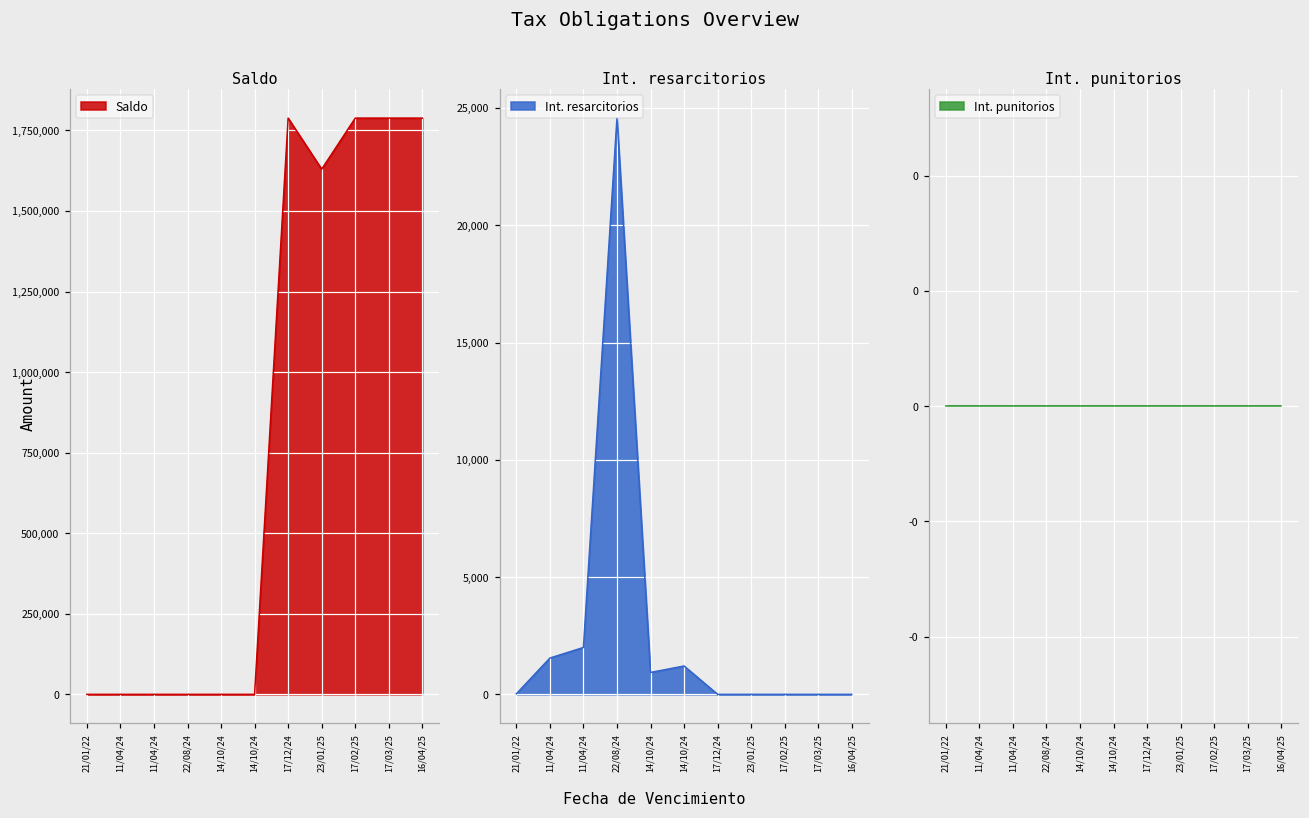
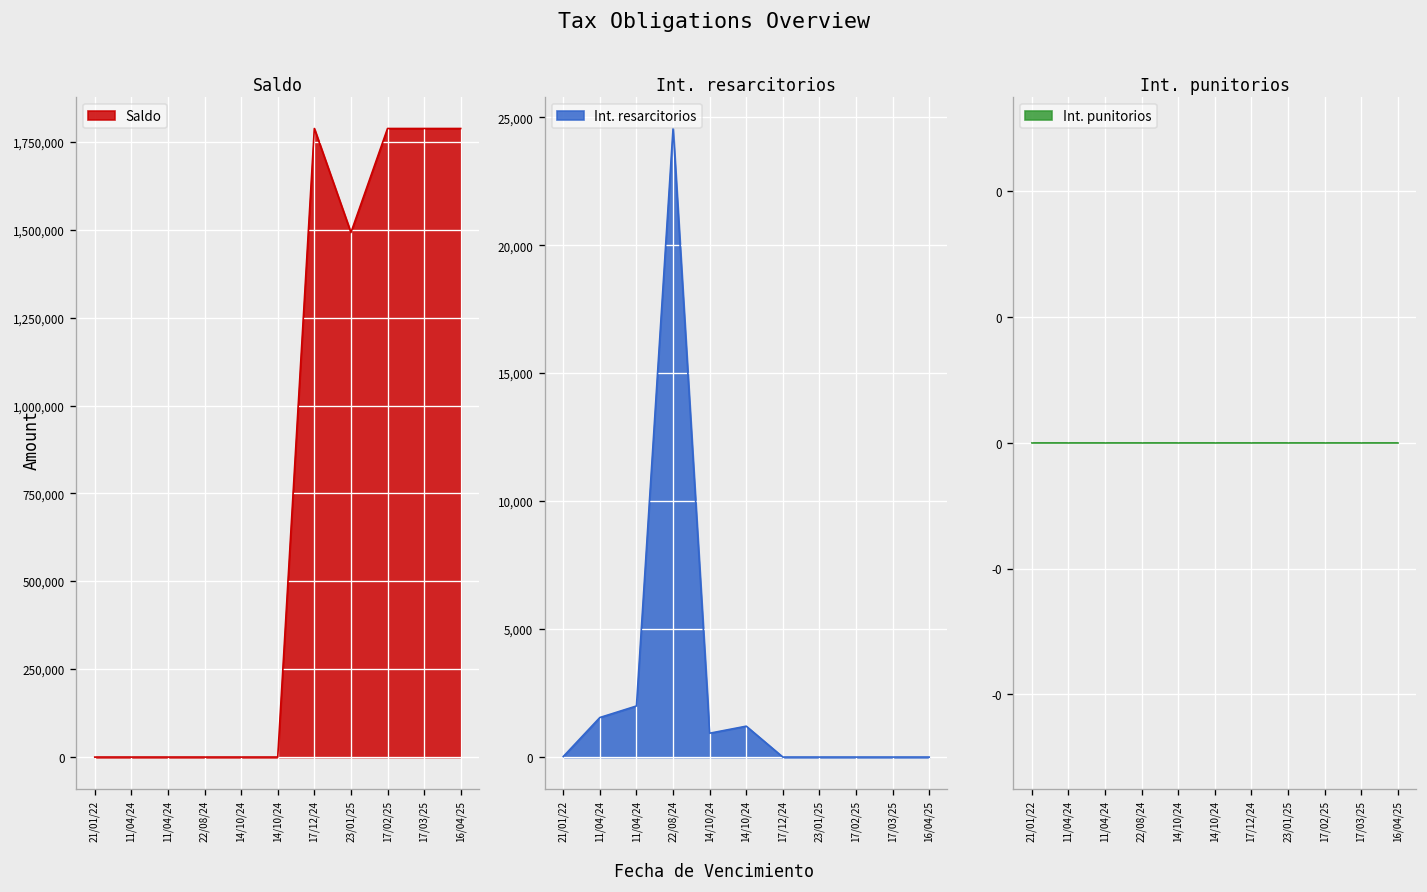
Saldo, 23/01/25: 1,630,000 -> 1,490,000
